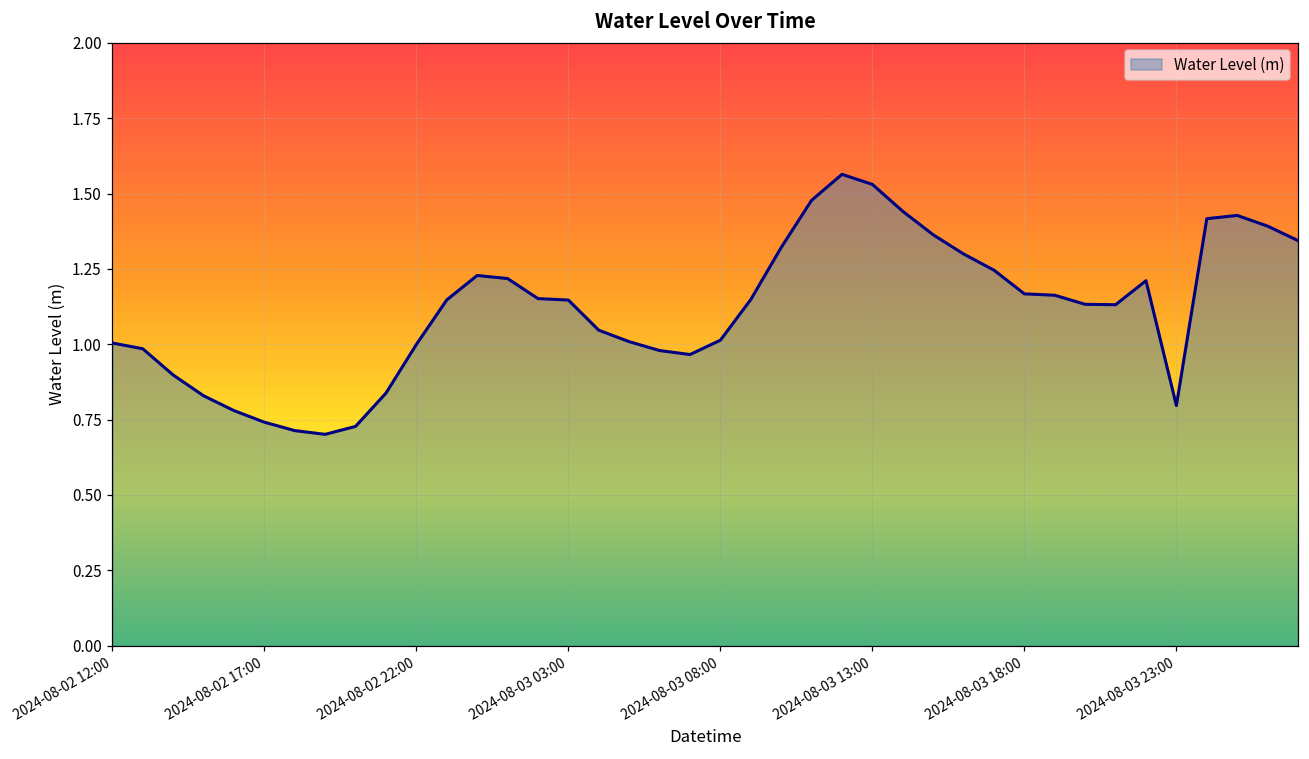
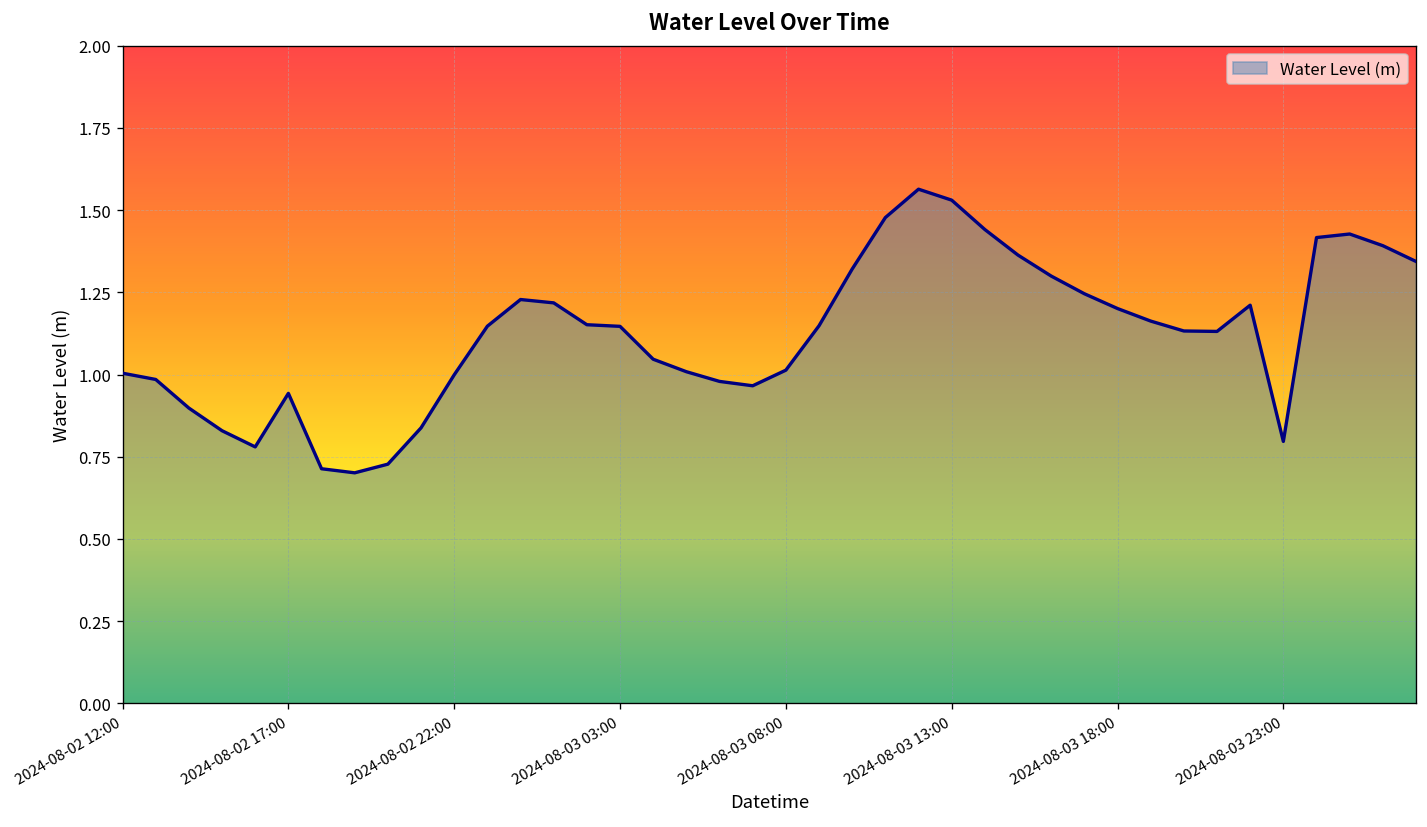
2024-08-02 17:00: 0.74 -> 0.94
2024-08-03 18:00: 1.17 -> 1.20
